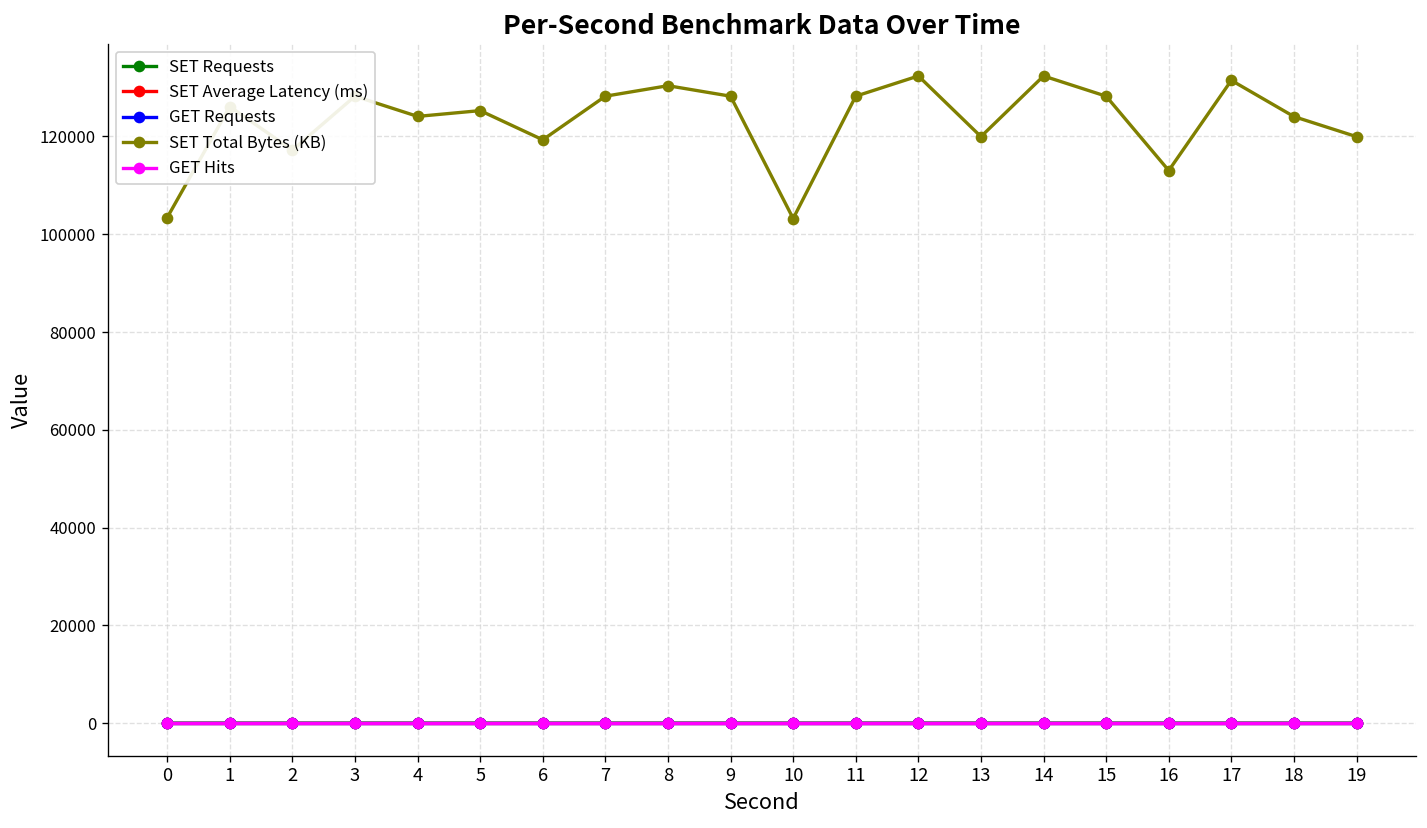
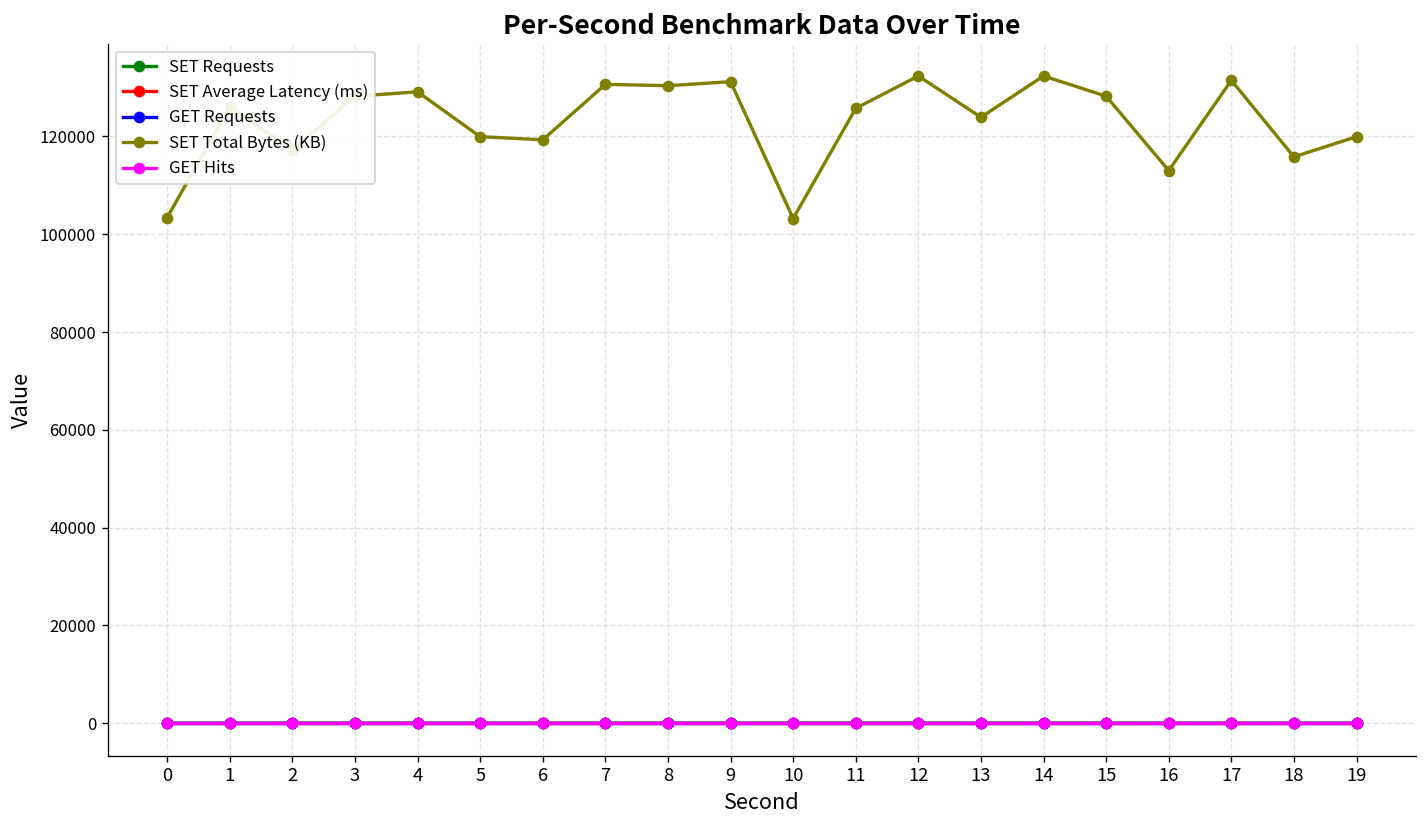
SET Total Bytes (KB), 4: 124000 -> 129000
SET Total Bytes (KB), 5: 125000 -> 120000
SET Total Bytes (KB), 7: 128000 -> 131000
SET Total Bytes (KB), 9: 128000 -> 131000
SET Total Bytes (KB), 11: 128000 -> 126000
SET Total Bytes (KB), 13: 120000 -> 124000
SET Total Bytes (KB), 18: 124000 -> 116000
